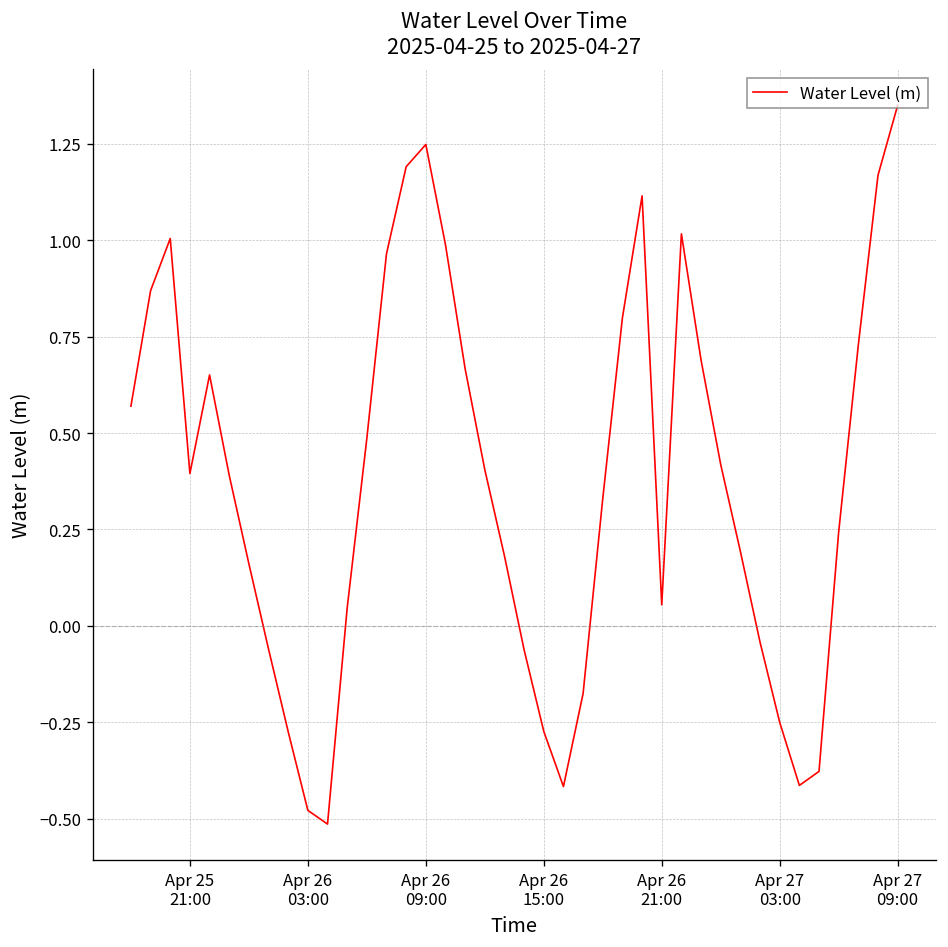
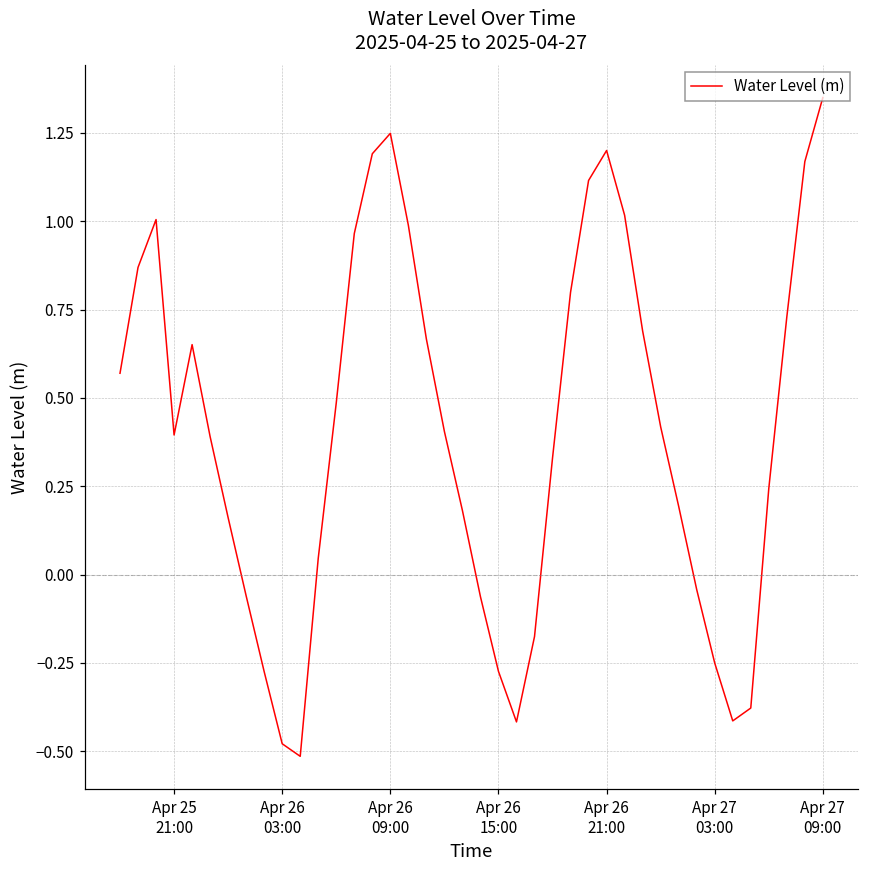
Apr 26 21:00: 0.05 -> 1.20
